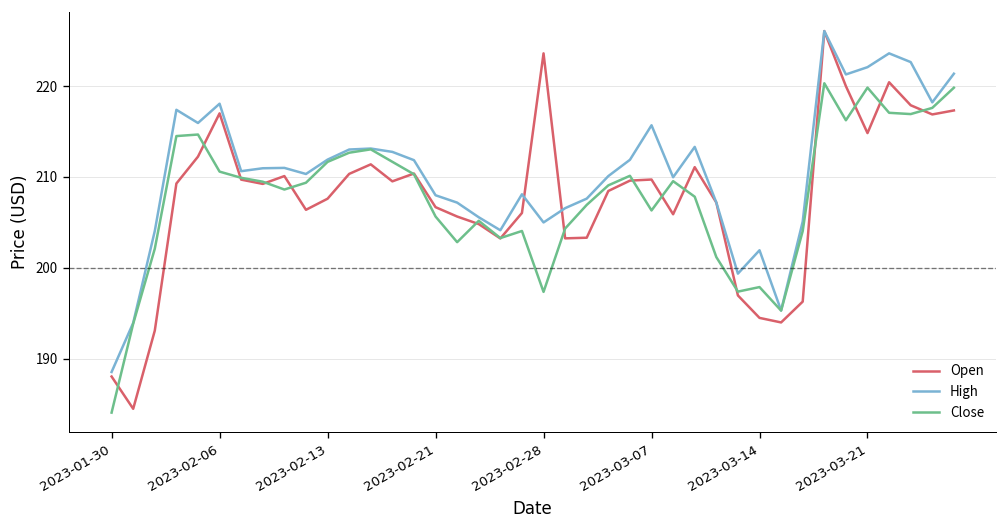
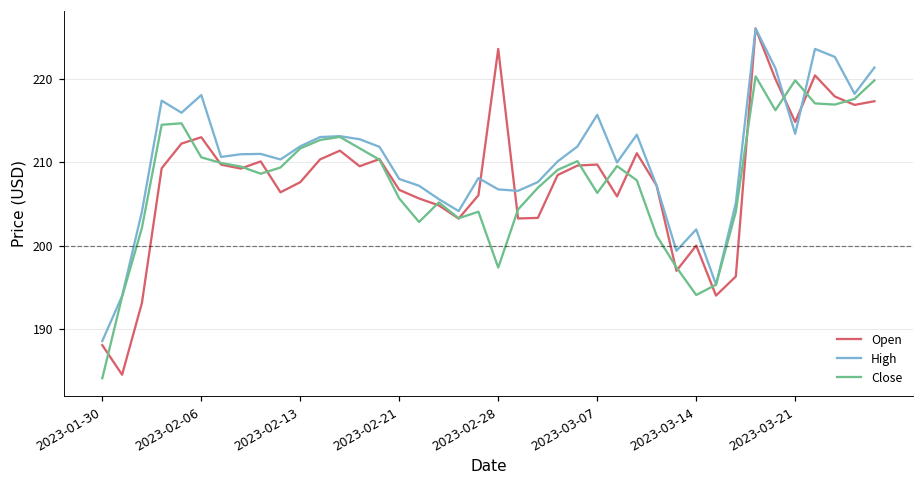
Open, 2023-02-06: 217 -> 213
High, 2023-02-28: 205 -> 207
Open, 2023-03-14: 195 -> 200
Close, 2023-03-14: 198 -> 194
High, 2023-03-21: 222 -> 213
